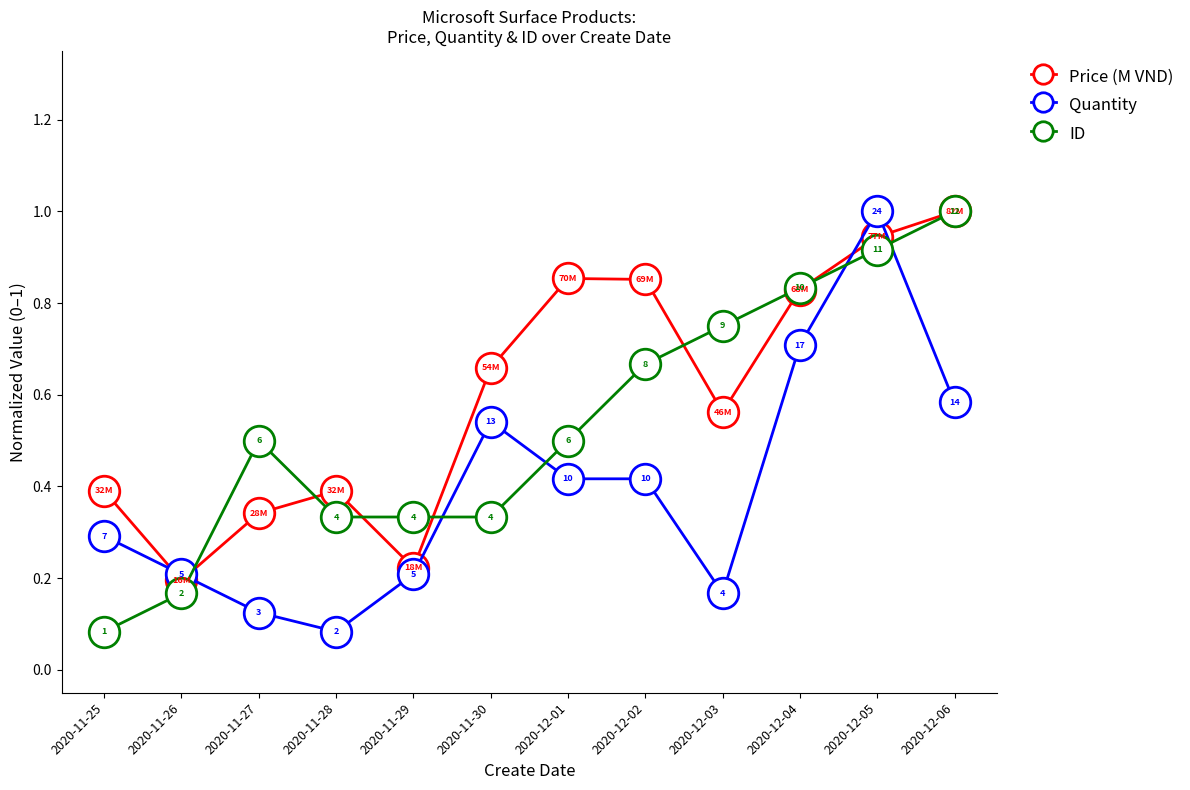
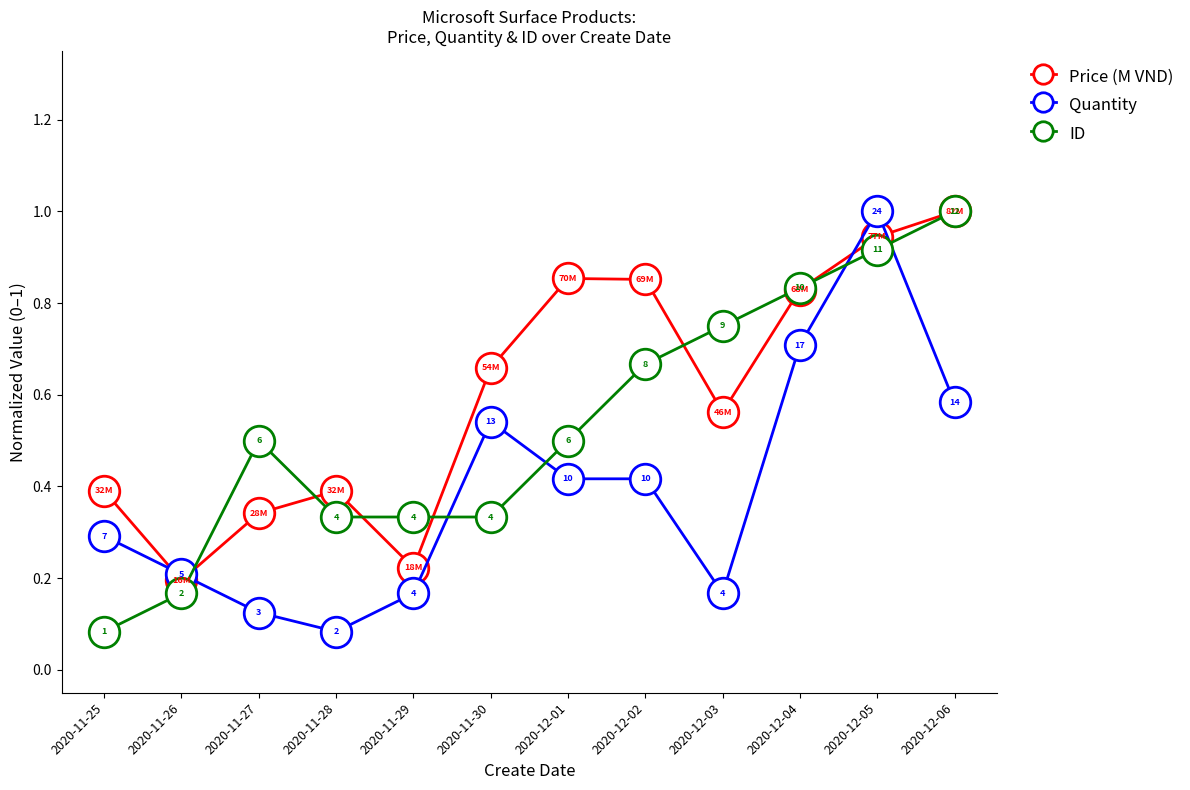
Quantity, 2020-11-29: 5 -> 4
